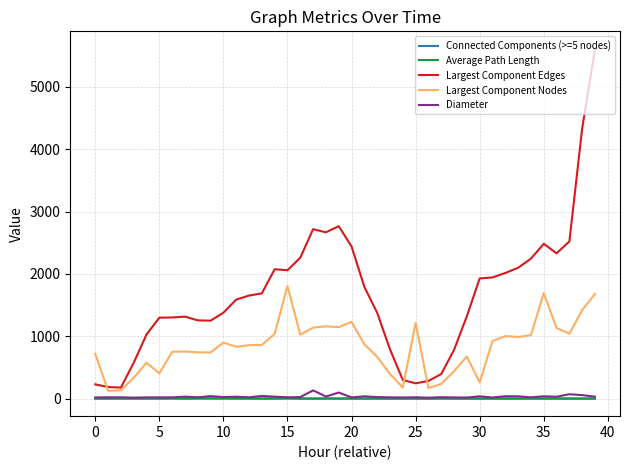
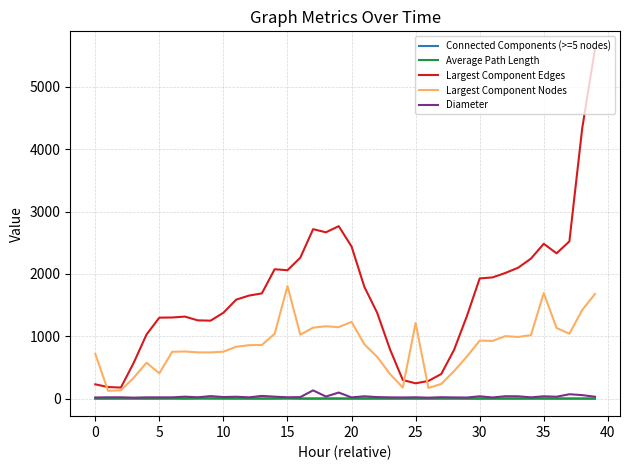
Largest Component Nodes, 10: 900 -> 800
Largest Component Nodes, 30: 300 -> 900
